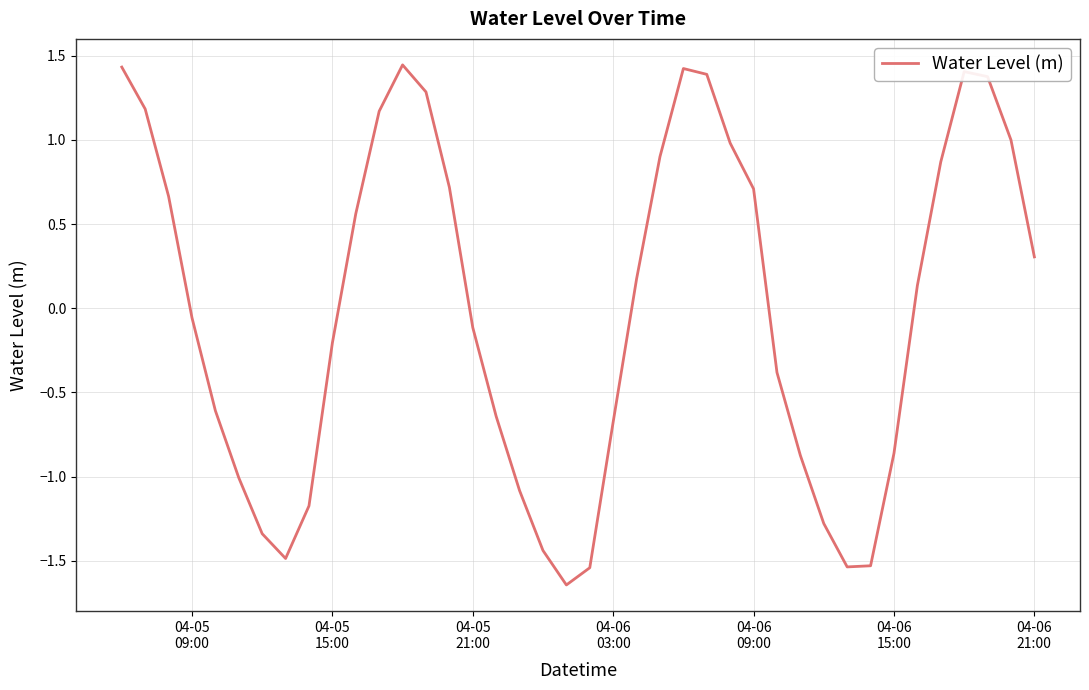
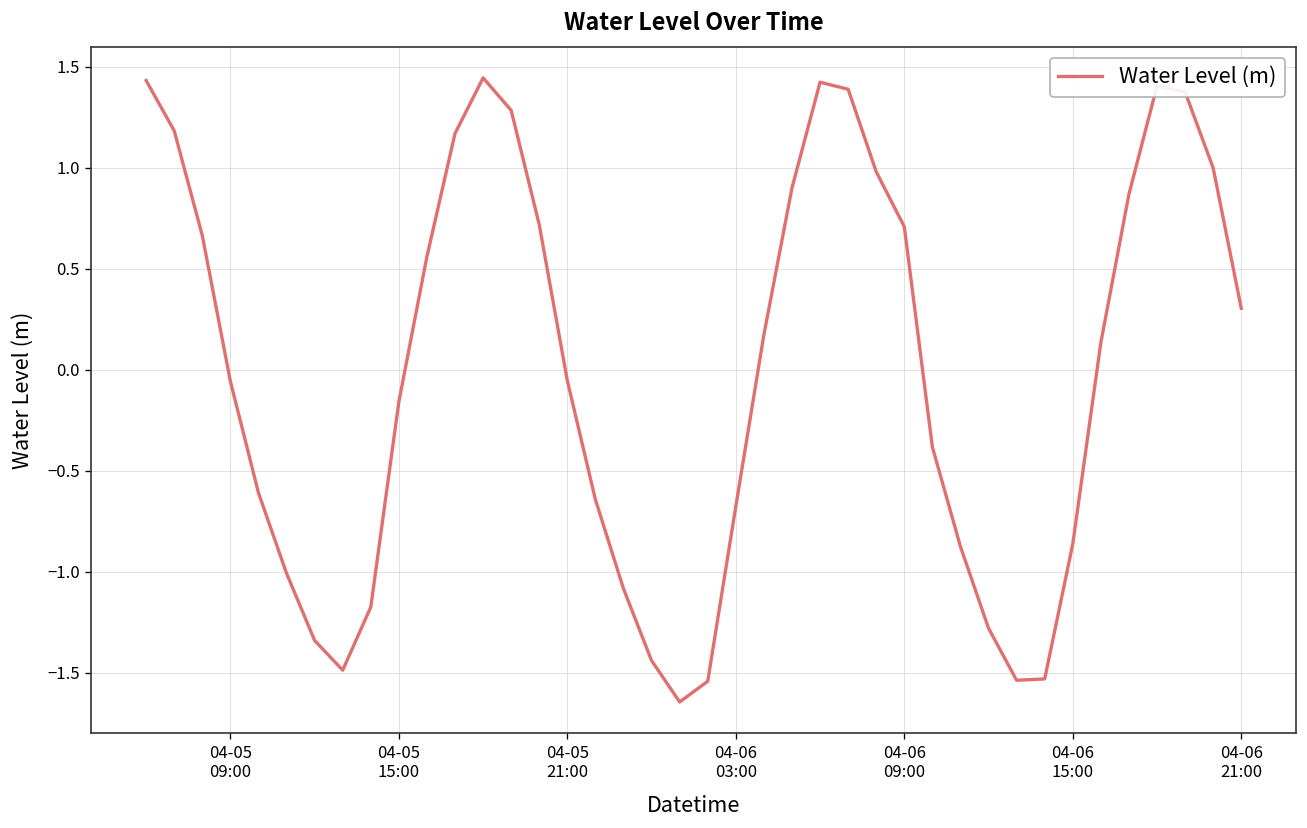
04-05 15:00: -0.21 -> -0.16
04-05 21:00: -0.11 -> -0.05
